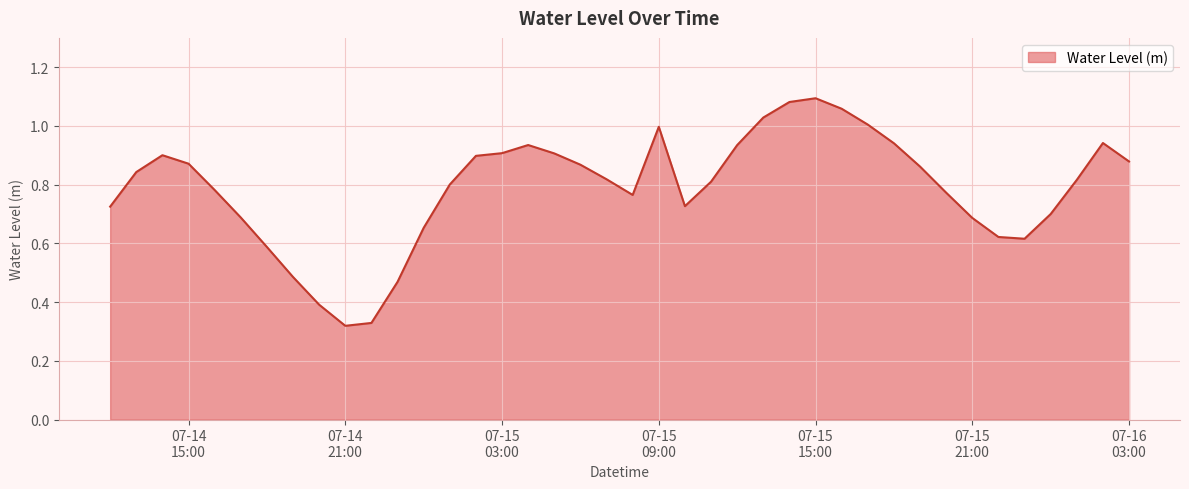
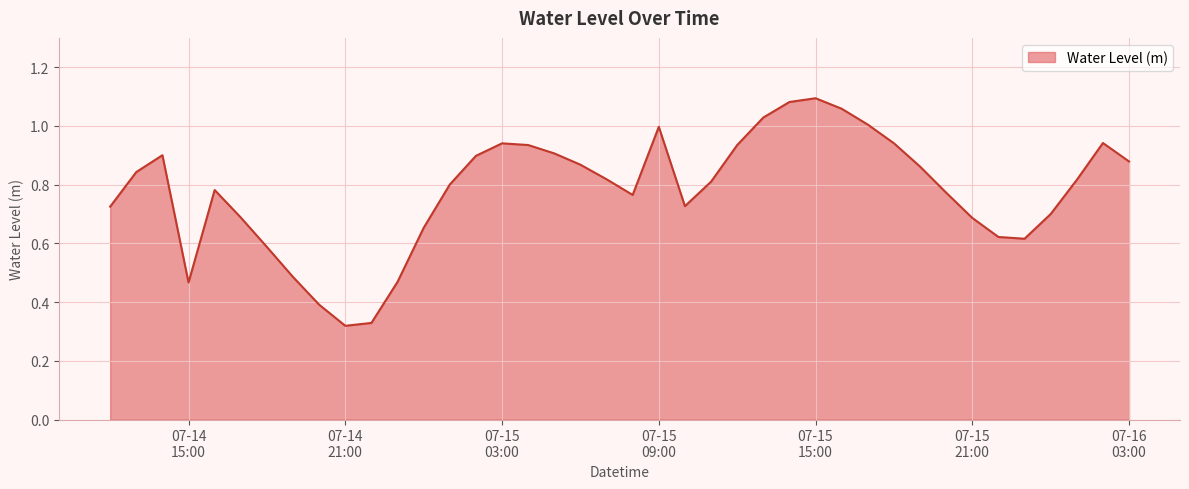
07-14 15:00: 0.87 -> 0.47
07-15 03:00: 0.91 -> 0.94
